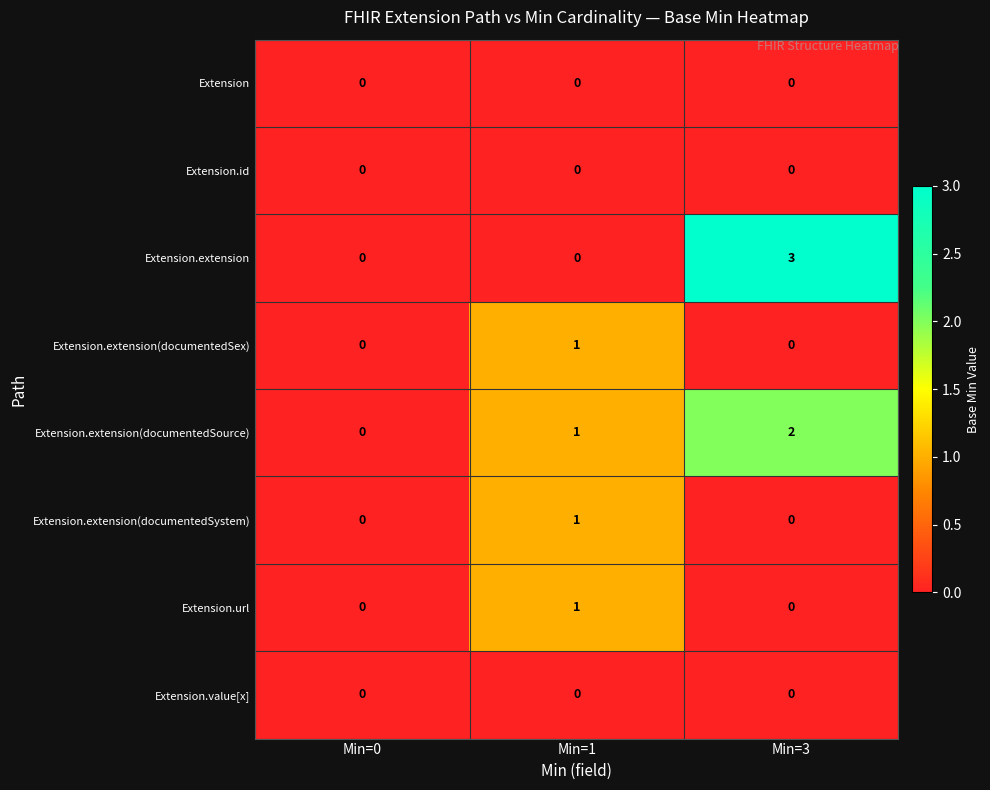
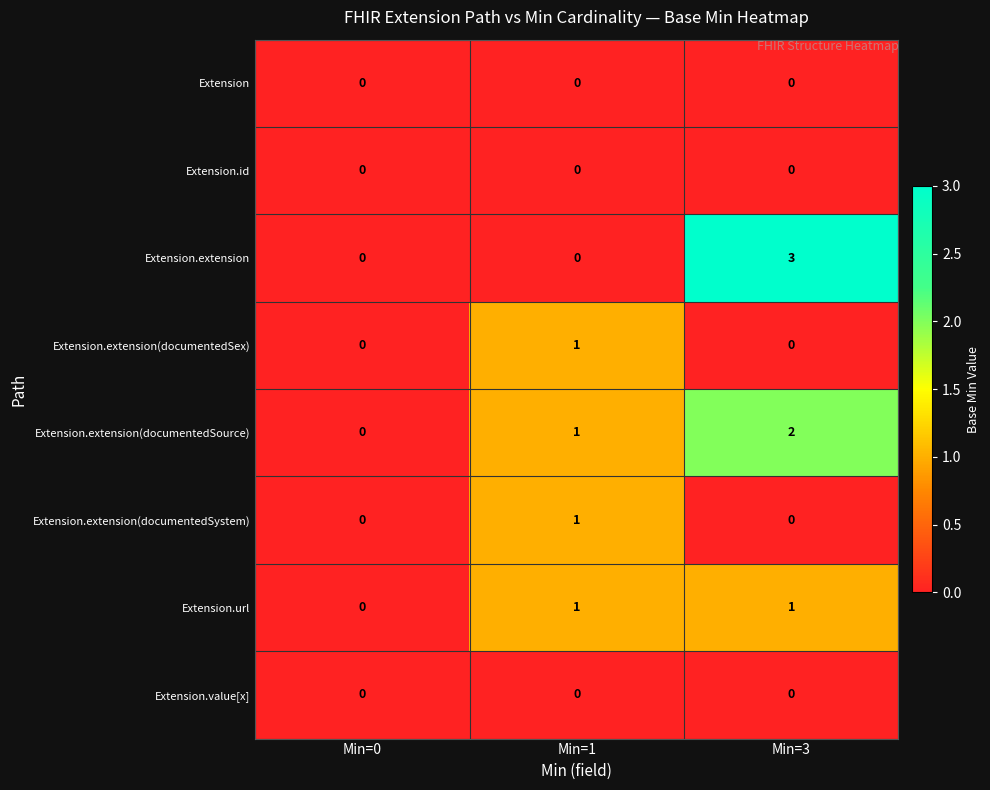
Extension.url, Min=3: 0 -> 1
